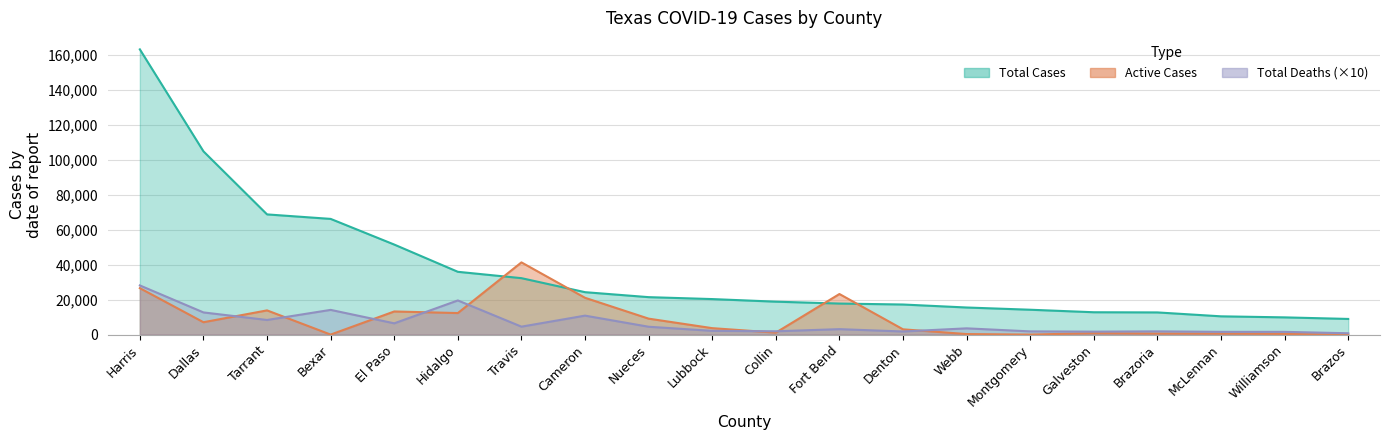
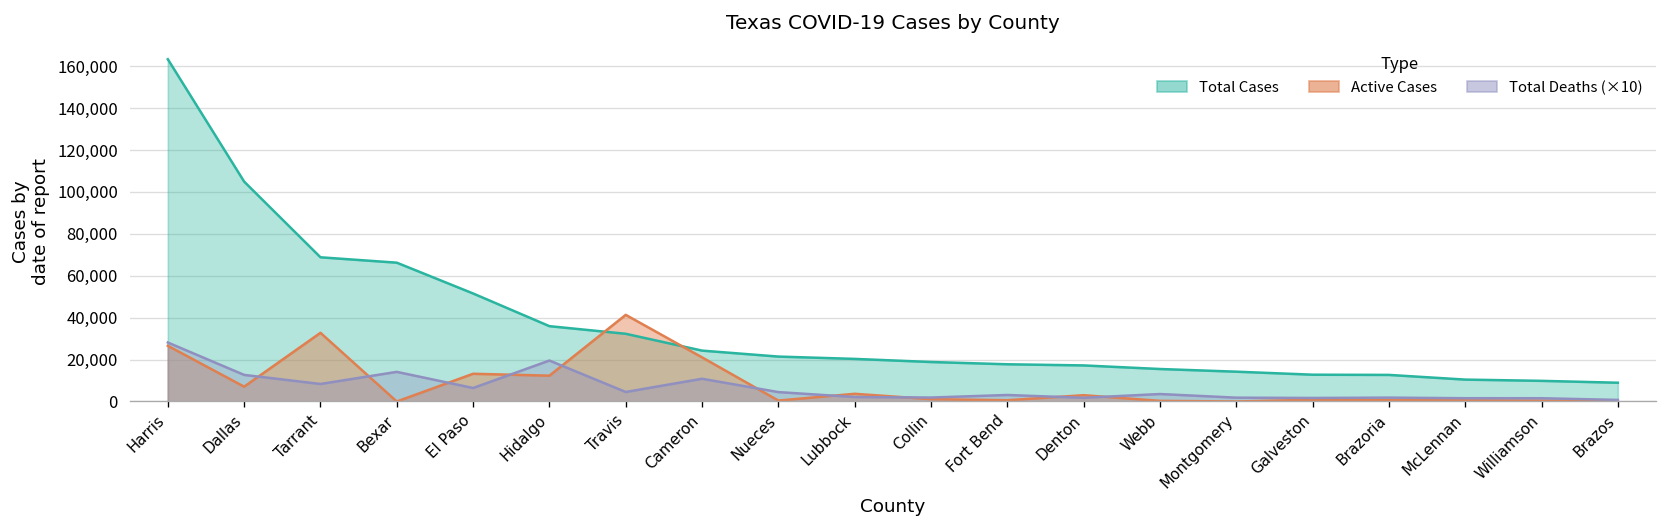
Active Cases, Tarrant: 14,000 -> 33,000
Active Cases, Nueces: 9,000 -> 0
Active Cases, Fort Bend: 23,000 -> 1,000
